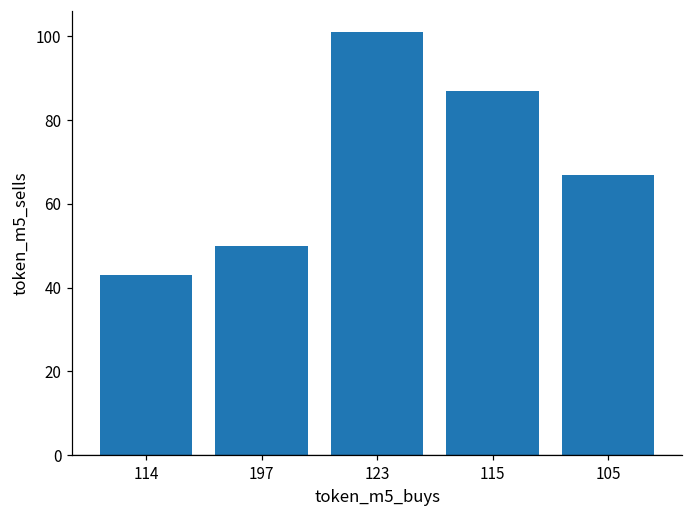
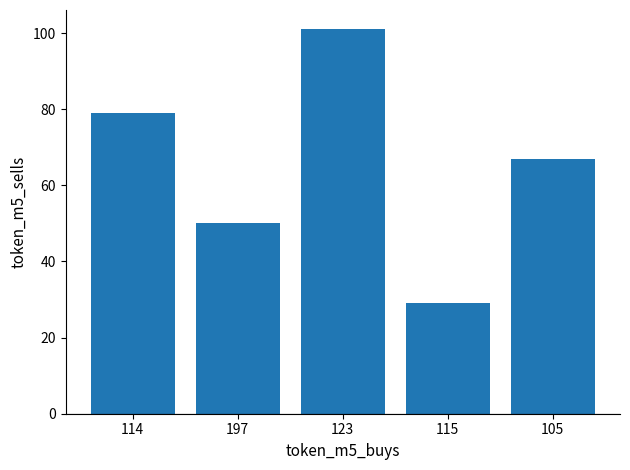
114: 43 -> 79
115: 87 -> 29
